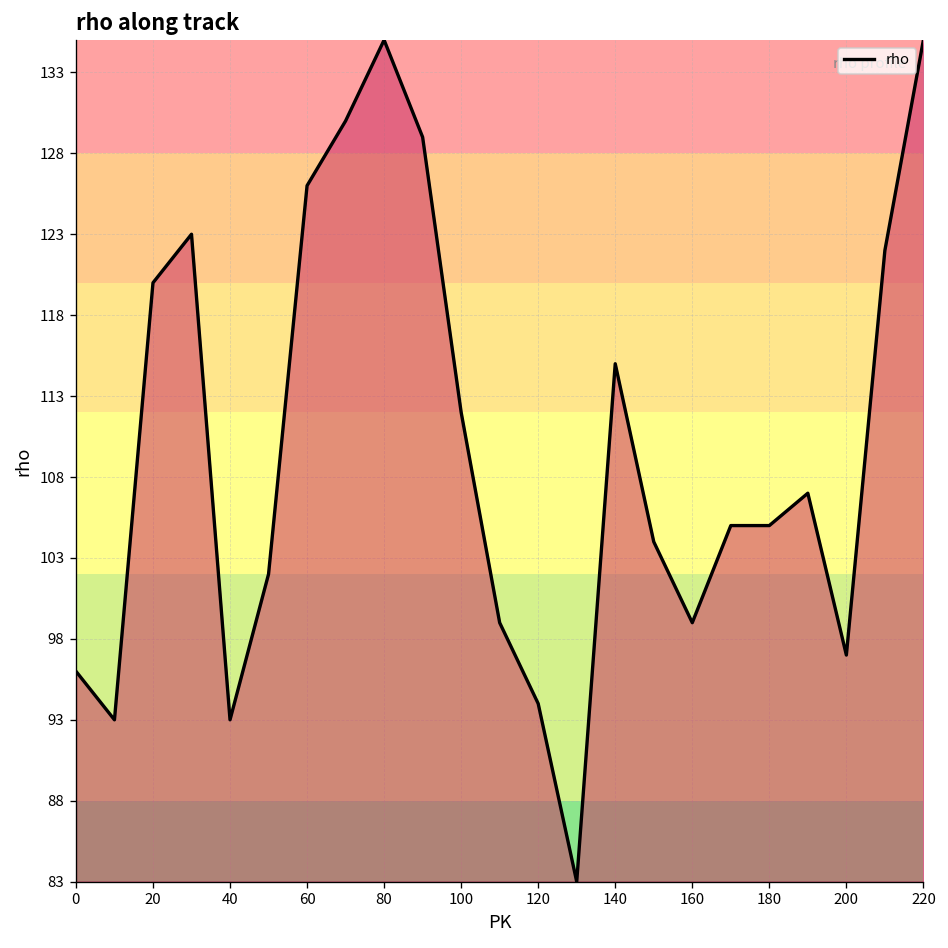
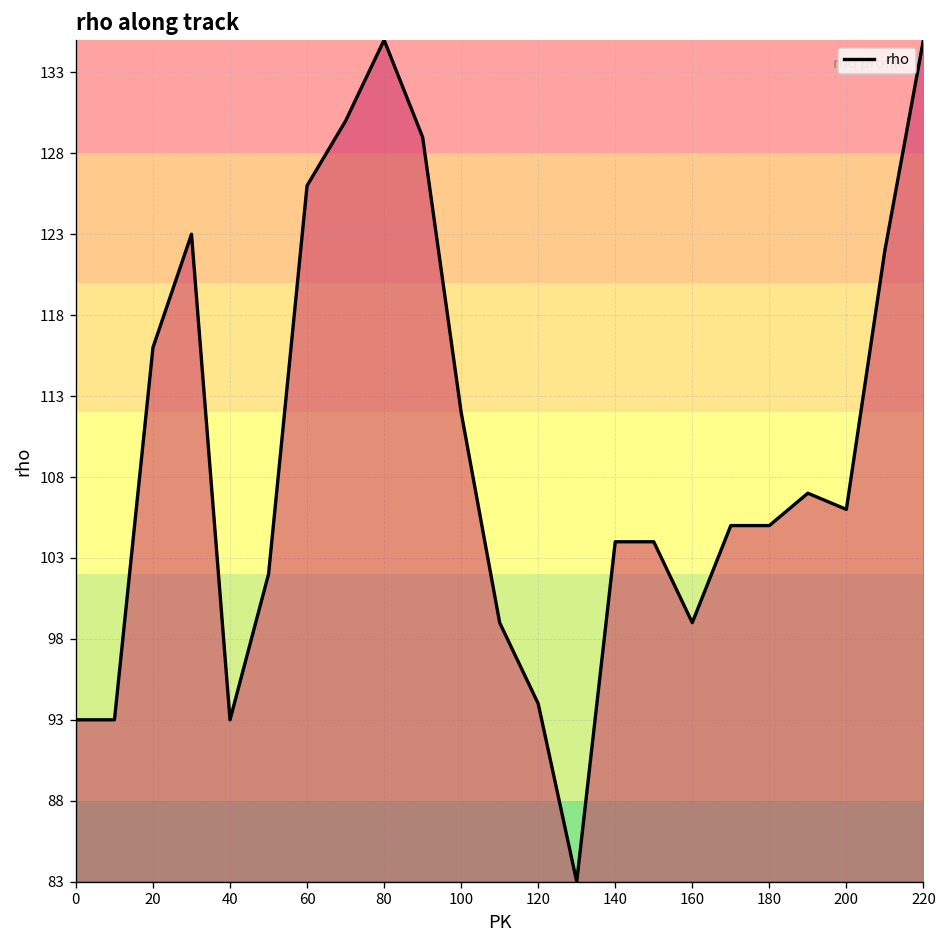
0: 96 -> 93
20: 120 -> 116
140: 115 -> 104
200: 97 -> 106
